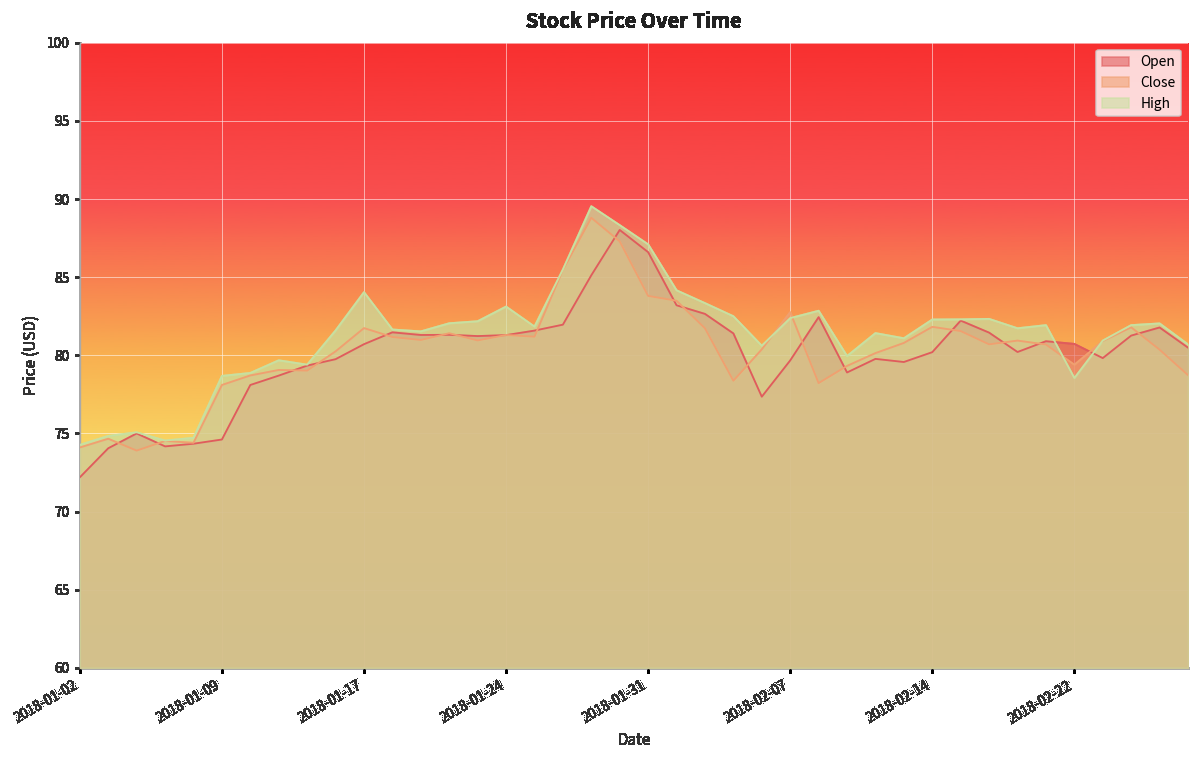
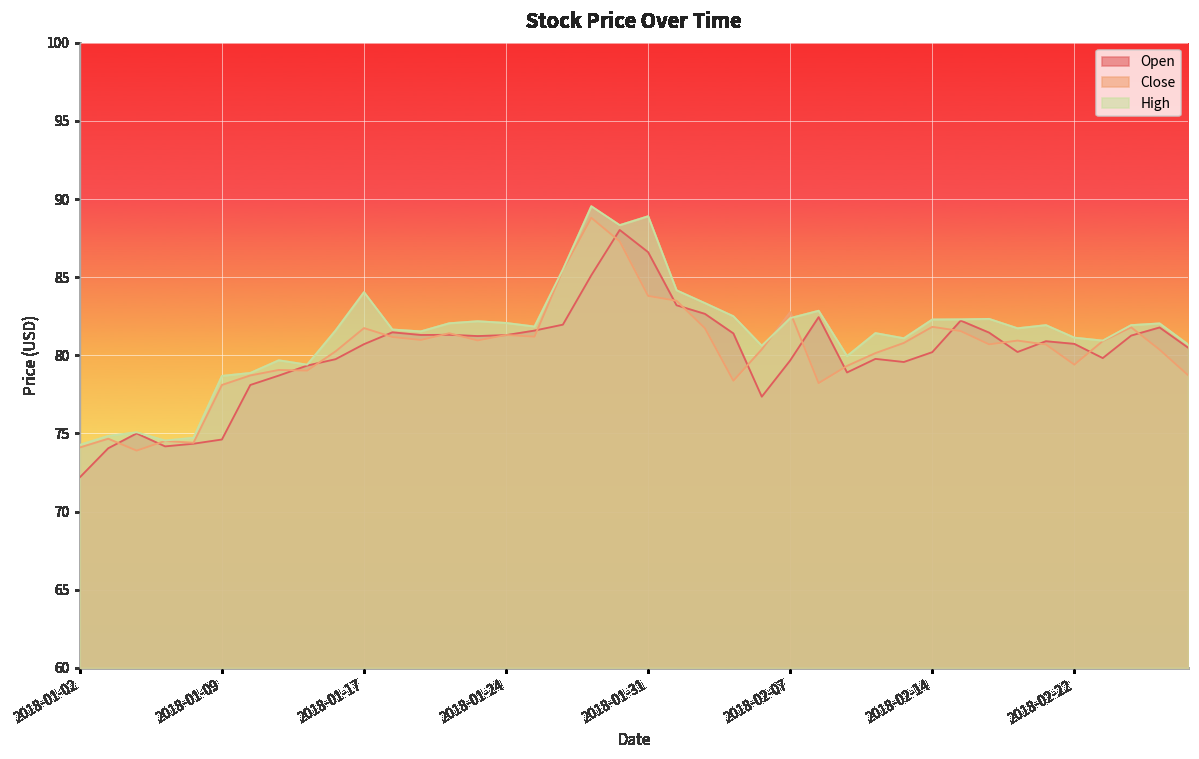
High, 2018-01-24: 83.1 -> 82.1
High, 2018-01-31: 87.1 -> 88.9
High, 2018-02-22: 78.6 -> 81.1
